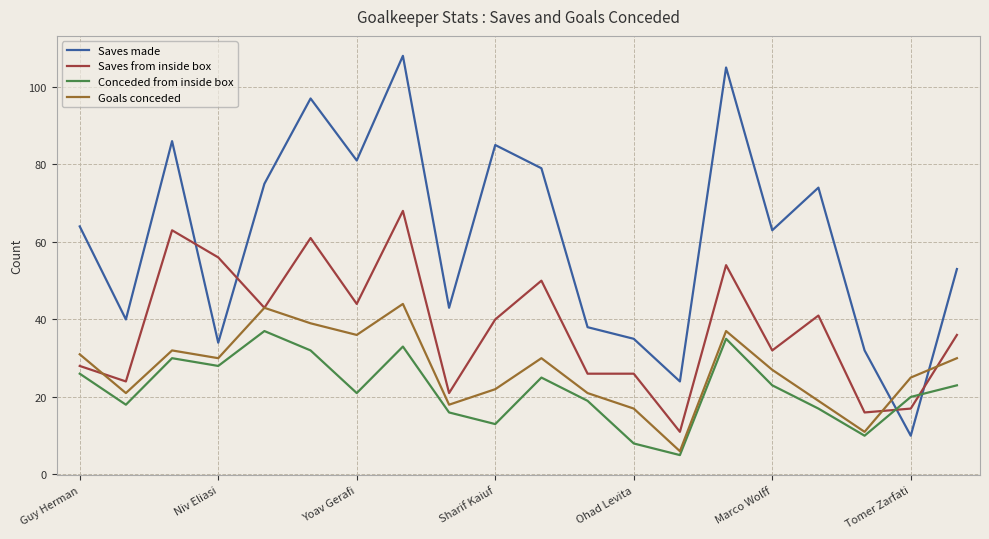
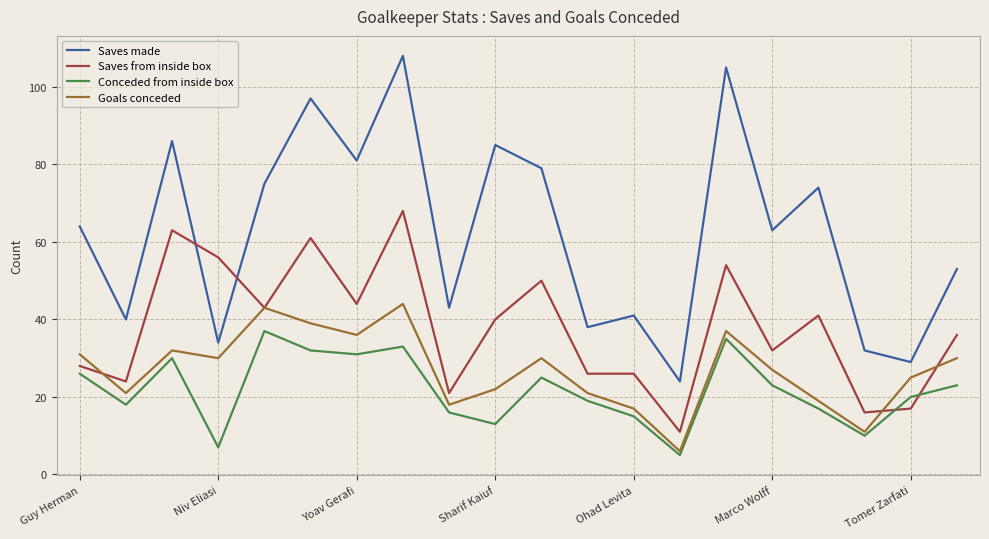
Conceded from inside box, Niv Eliasi: 28 -> 7
Conceded from inside box, Yoav Gerafi: 21 -> 31
Saves made, Ohad Levita: 35 -> 41
Conceded from inside box, Ohad Levita: 8 -> 15
Saves made, Tomer Zarfati: 10 -> 29
